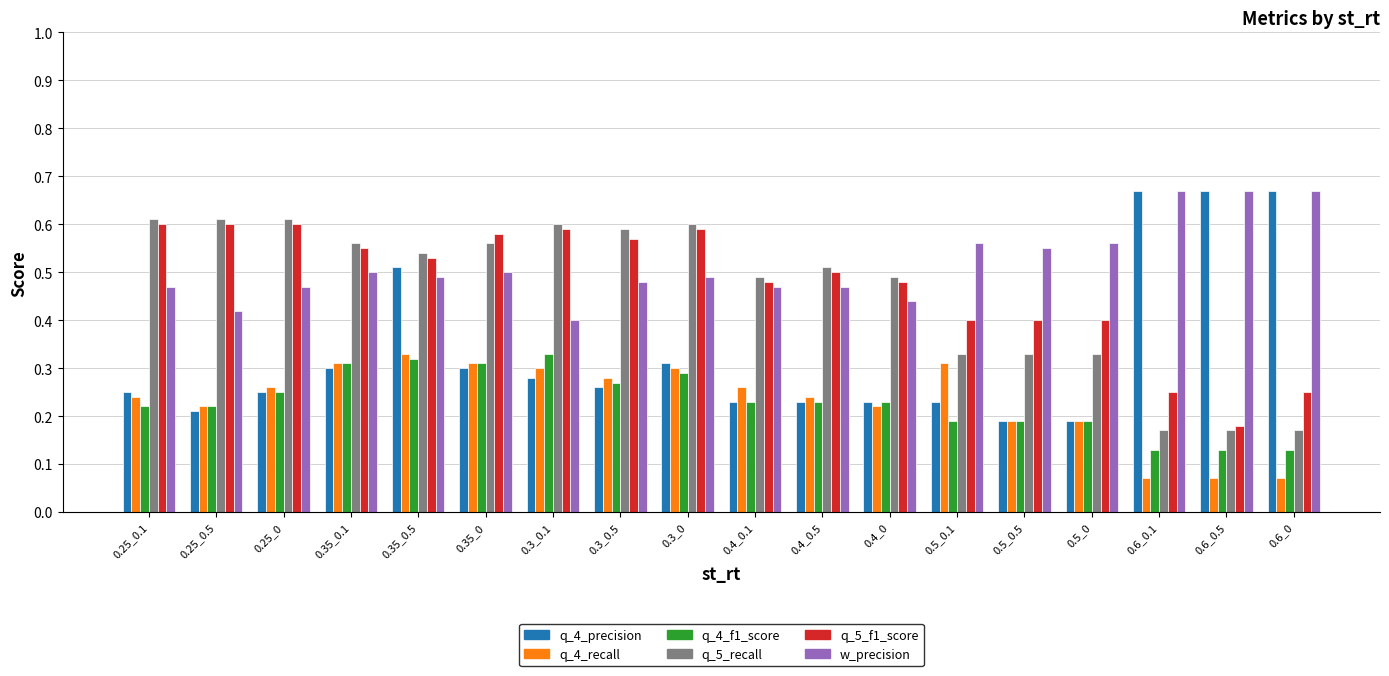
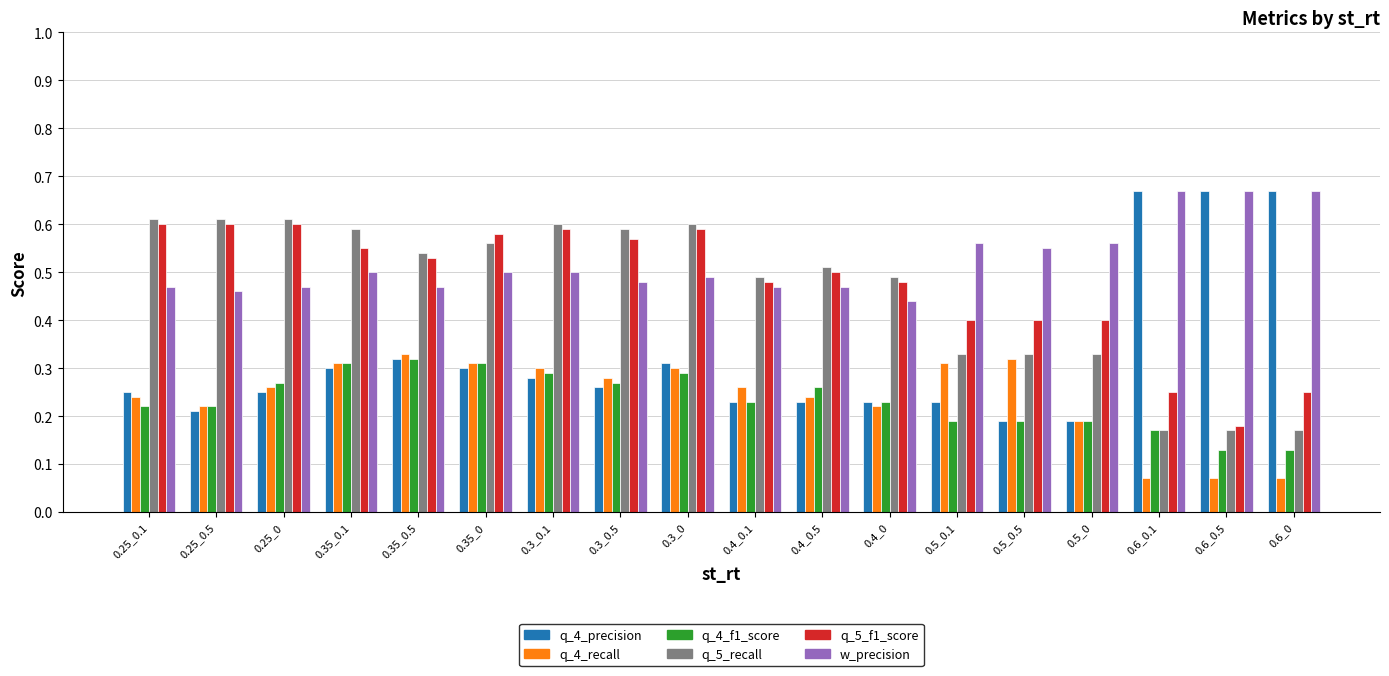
w_precision, 0.25_0.5: 0.42 -> 0.46
q_4_f1_score, 0.25_0: 0.25 -> 0.27
q_5_recall, 0.35_0.1: 0.56 -> 0.59
q_4_precision, 0.35_0.5: 0.51 -> 0.32
w_precision, 0.35_0.5: 0.49 -> 0.47
q_4_f1_score, 0.3_0.1: 0.33 -> 0.29
w_precision, 0.3_0.1: 0.4 -> 0.5
q_4_f1_score, 0.4_0.5: 0.23 -> 0.26
q_4_recall, 0.5_0.5: 0.19 -> 0.32
q_4_f1_score, 0.6_0.1: 0.13 -> 0.17
